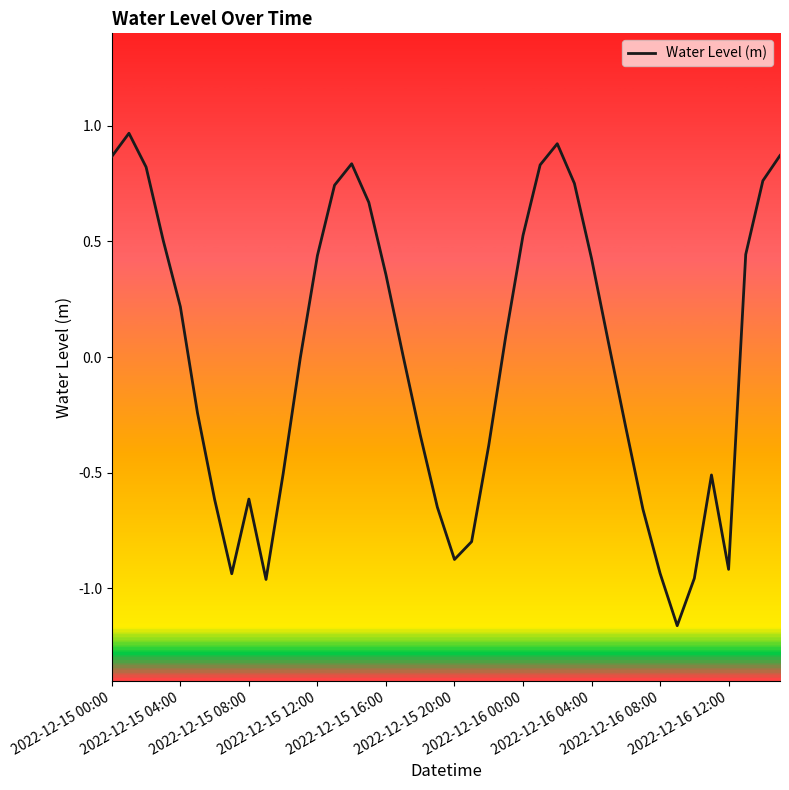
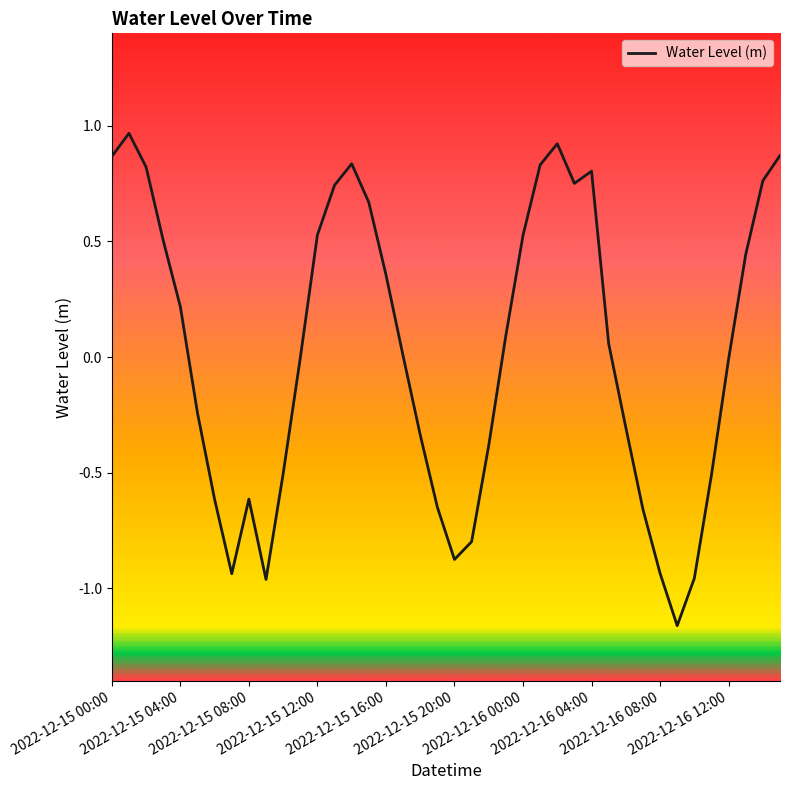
2022-12-15 12:00: 0.44 -> 0.53
2022-12-16 04:00: 0.43 -> 0.80
2022-12-16 12:00: -0.92 -> -0.01
